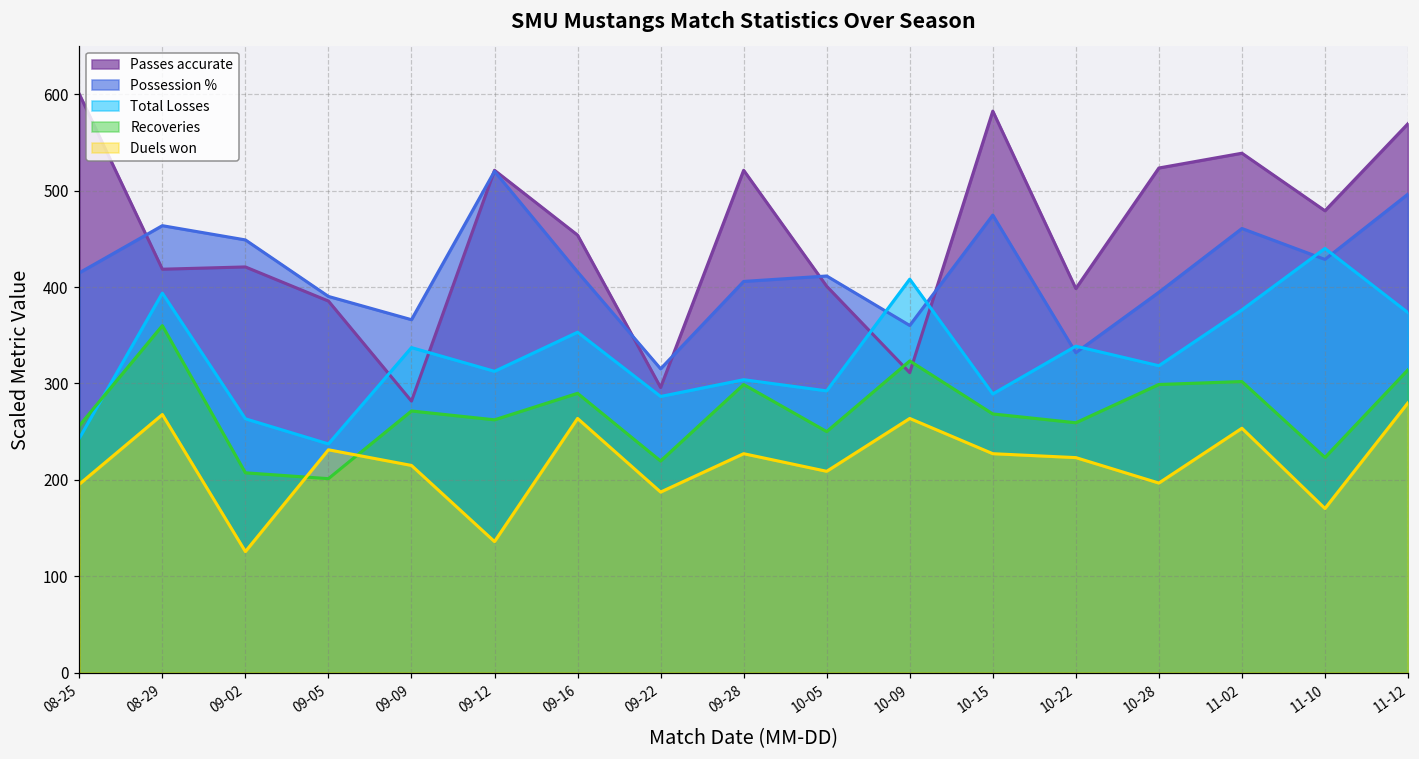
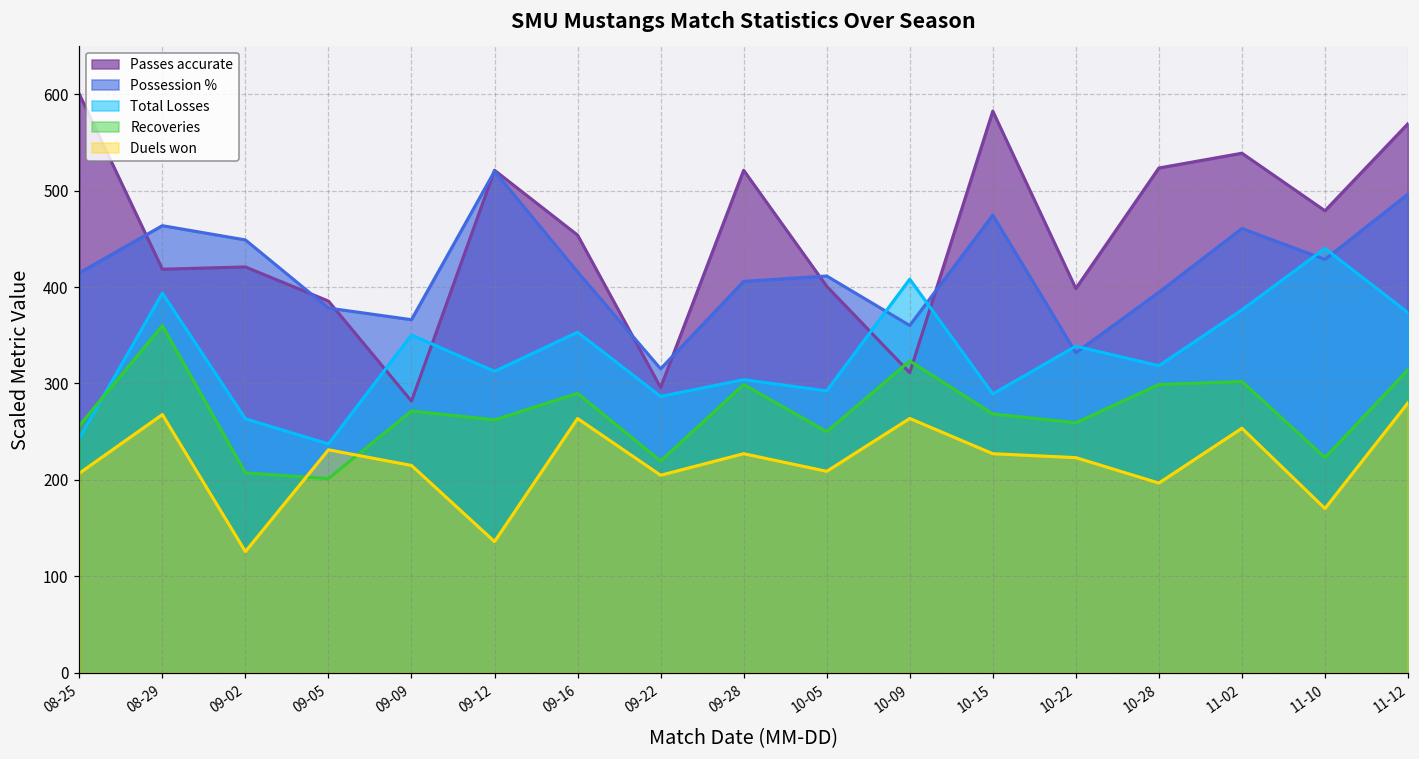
Duels won, 08-25: 200 -> 210
Possession %, 09-05: 390 -> 380
Total Losses, 09-09: 340 -> 350
Duels won, 09-22: 190 -> 200
